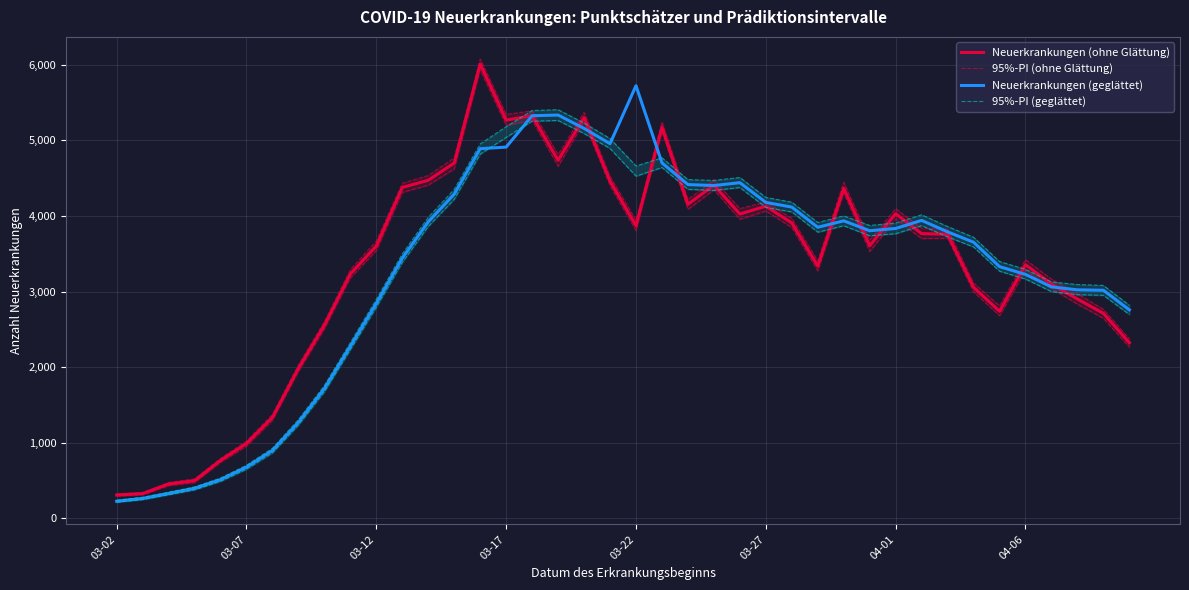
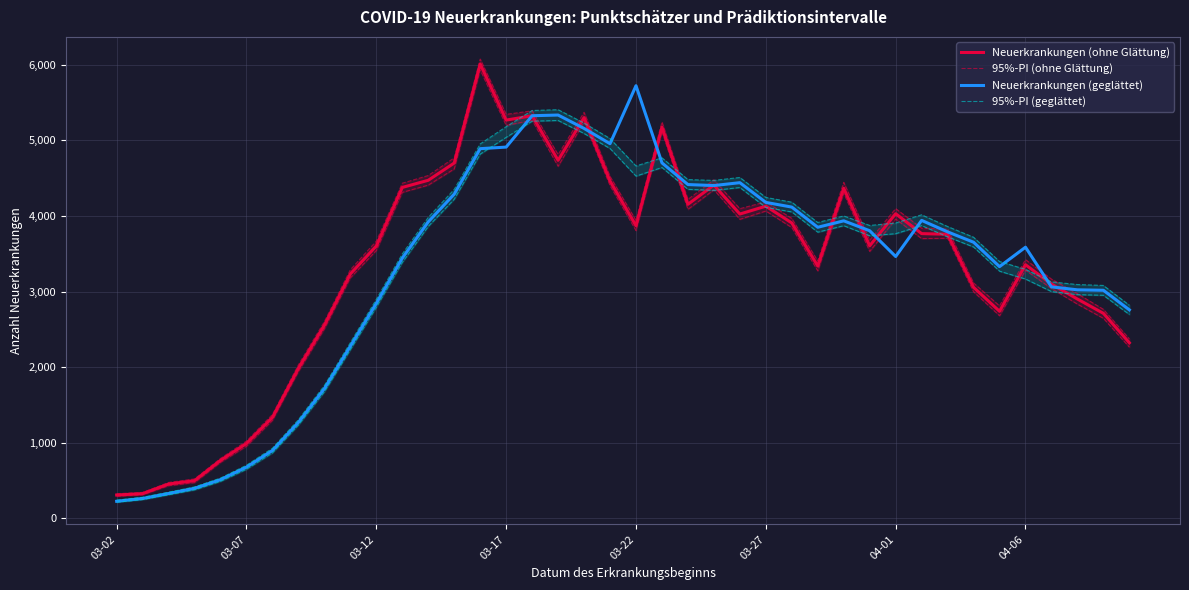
Neuerkrankungen (geglättet), 04-01: 3,800 -> 3,500
Neuerkrankungen (geglättet), 04-06: 3,200 -> 3,600
